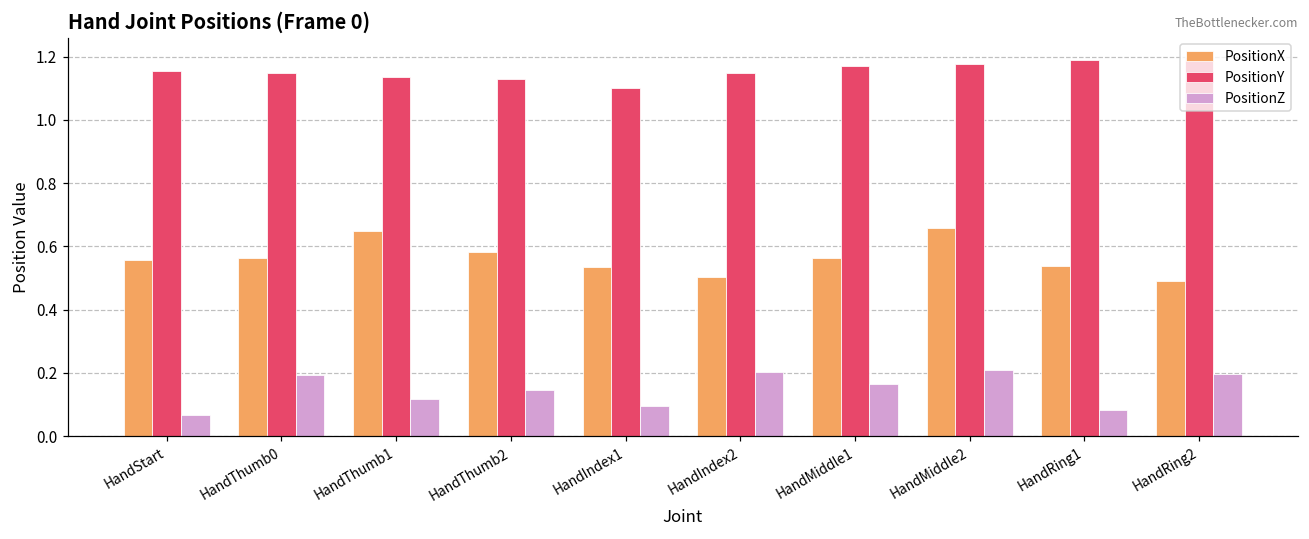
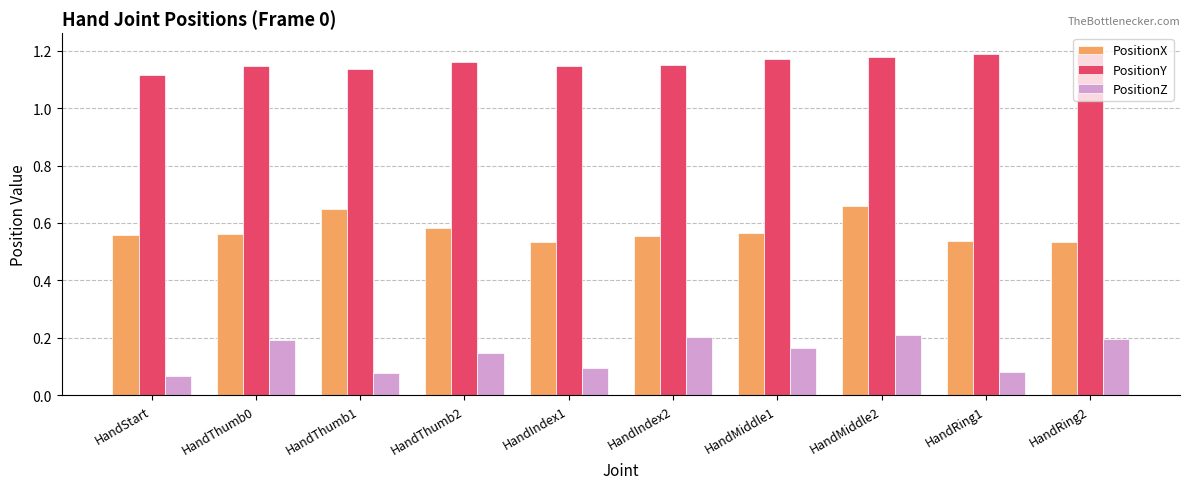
PositionY, HandStart: 1.15 -> 1.11
PositionZ, HandThumb1: 0.12 -> 0.08
PositionY, HandThumb2: 1.13 -> 1.16
PositionY, HandIndex1: 1.10 -> 1.15
PositionX, HandIndex2: 0.50 -> 0.56
PositionX, HandRing2: 0.49 -> 0.53
